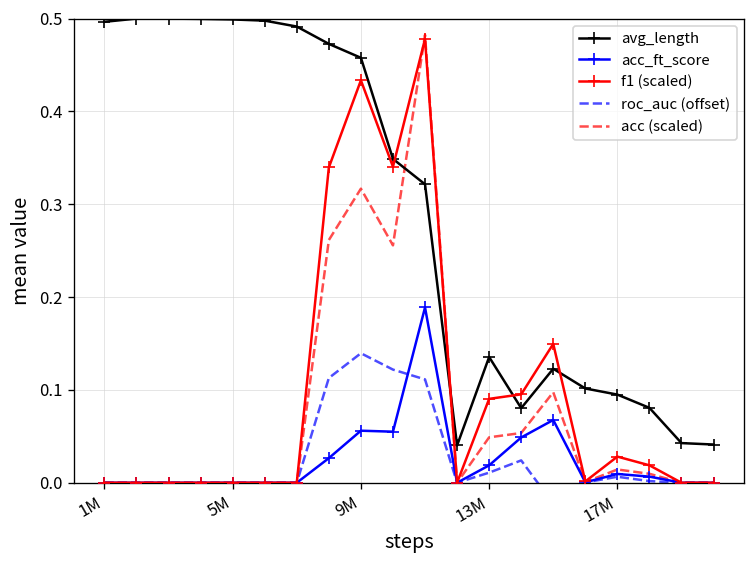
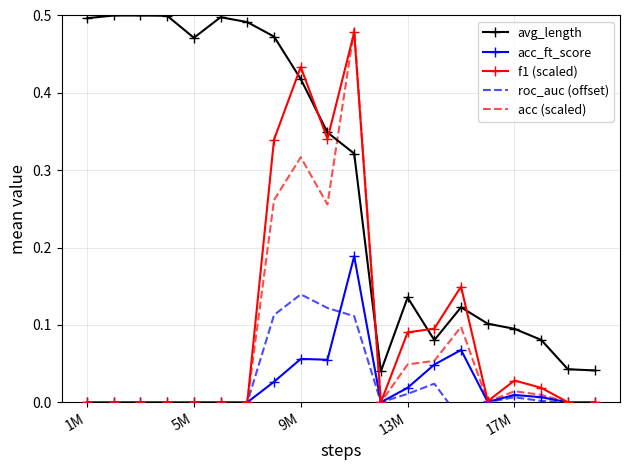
avg_length, 5M: 0.50 -> 0.47
avg_length, 9M: 0.46 -> 0.42
